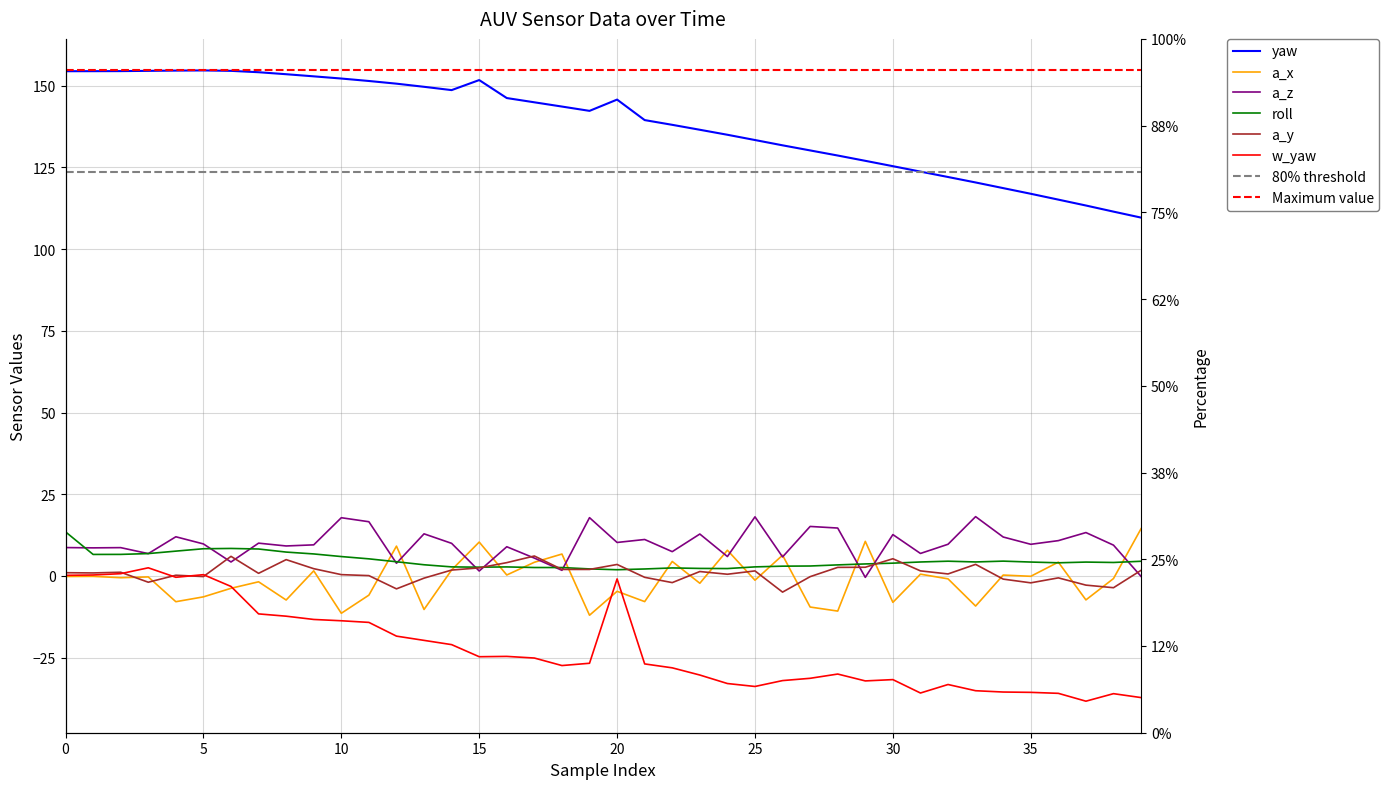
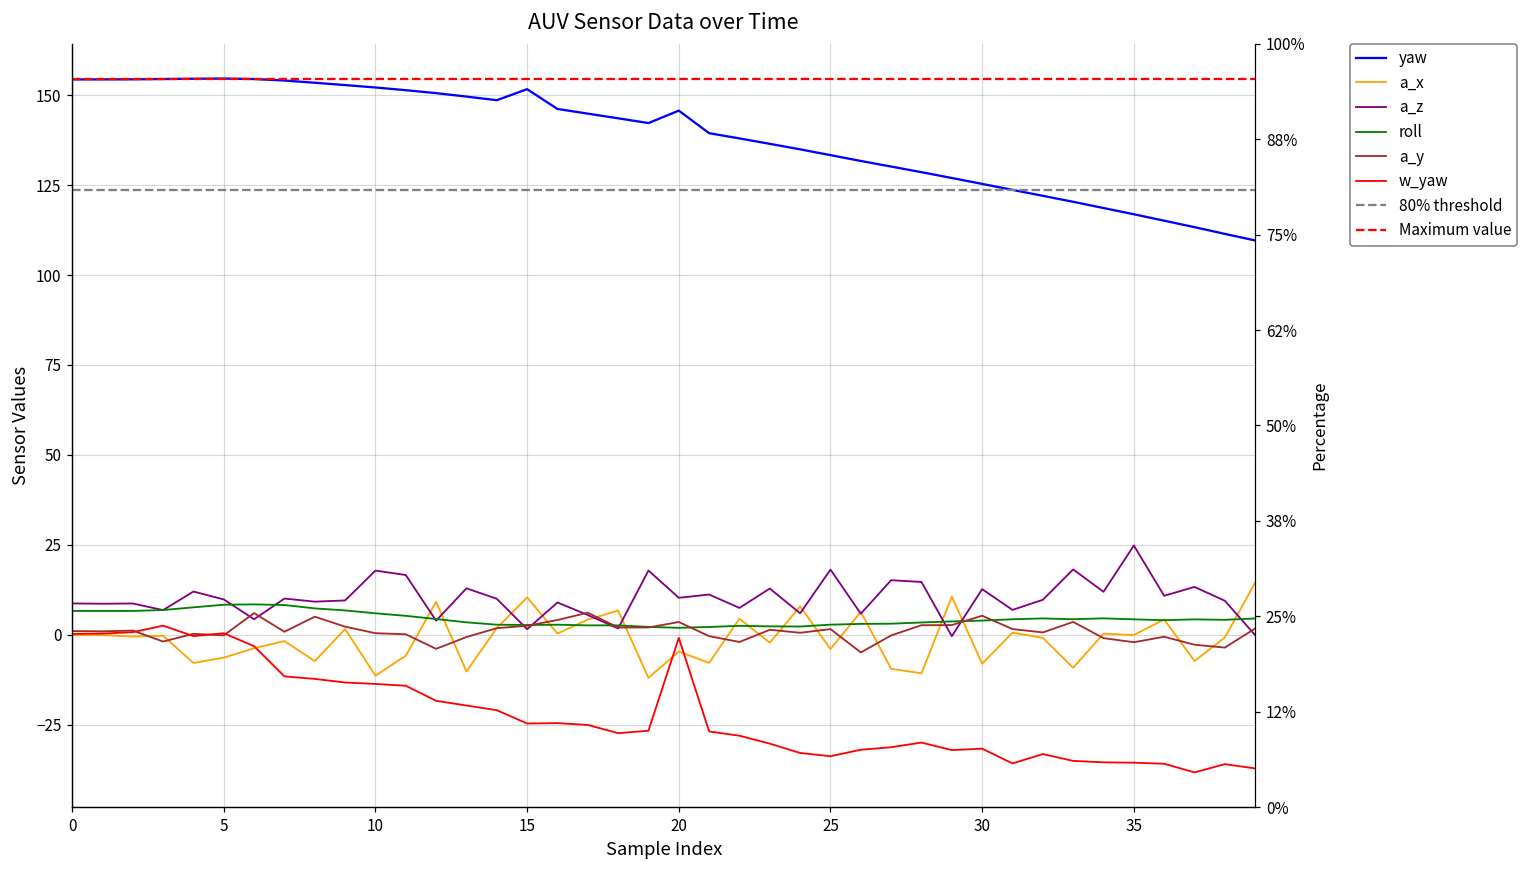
roll, 0: 14 -> 7
a_x, 25: -1 -> -4
a_z, 35: 10 -> 25
